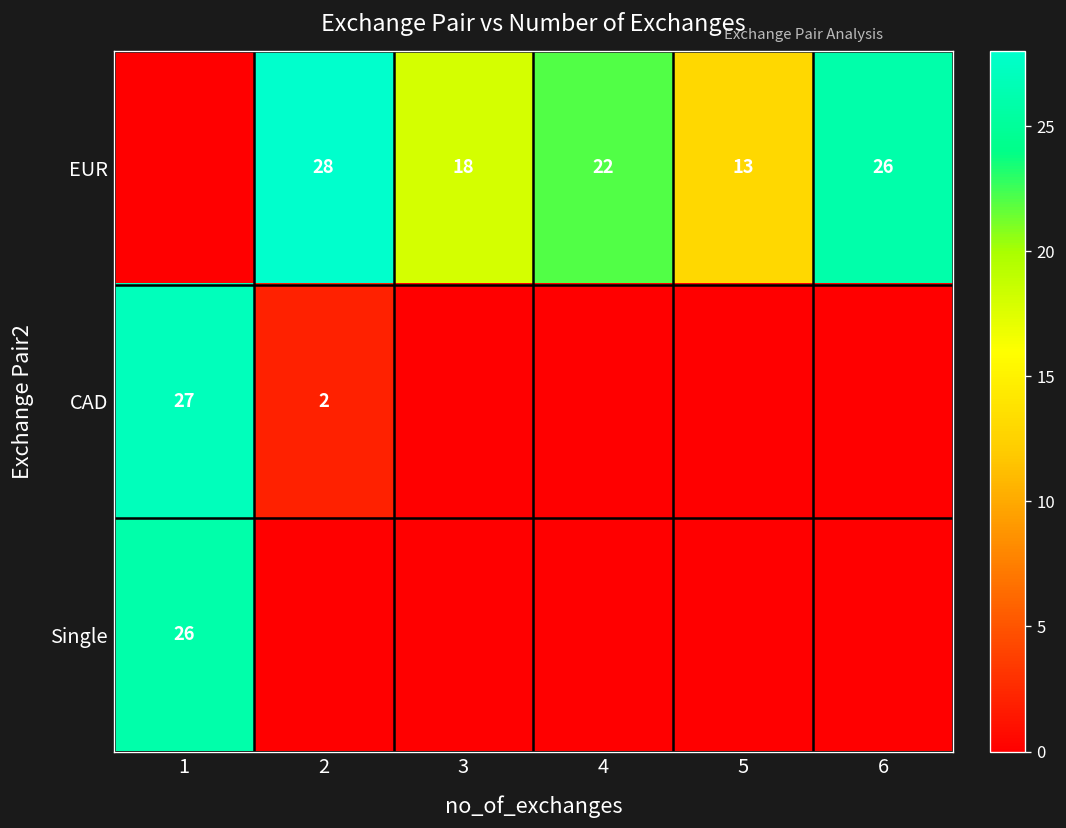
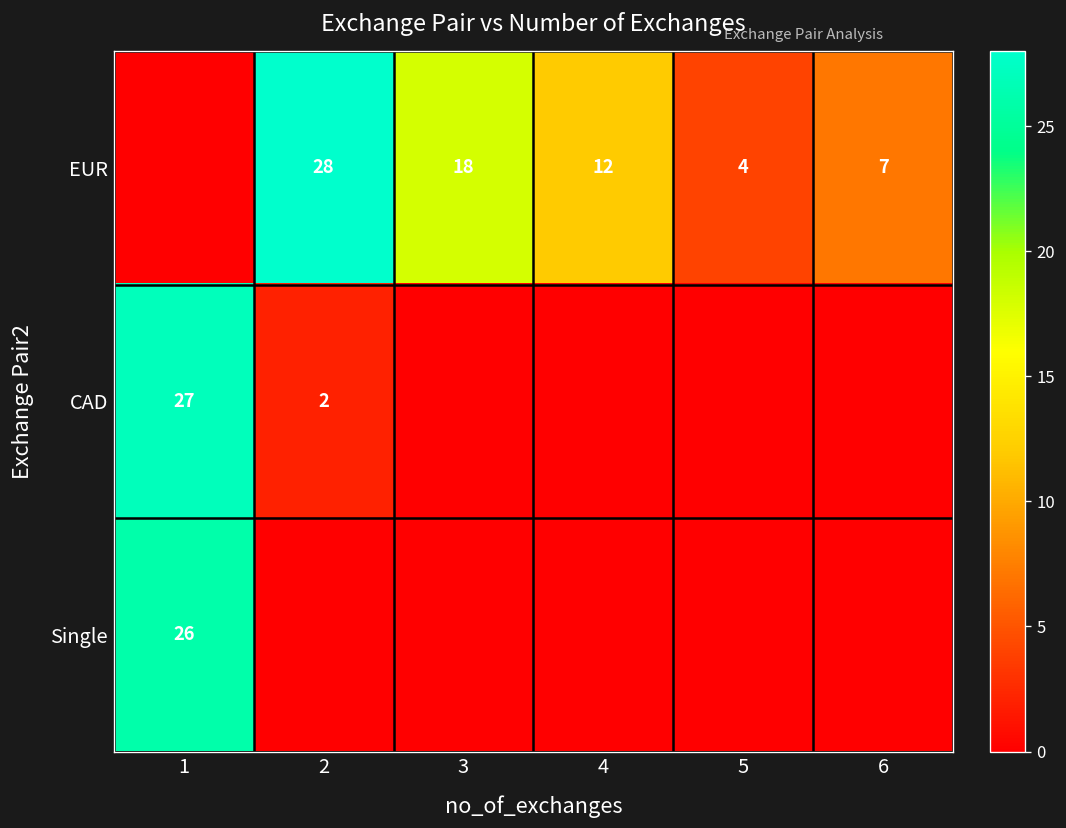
EUR, 4: 22 -> 12
EUR, 5: 13 -> 4
EUR, 6: 26 -> 7
